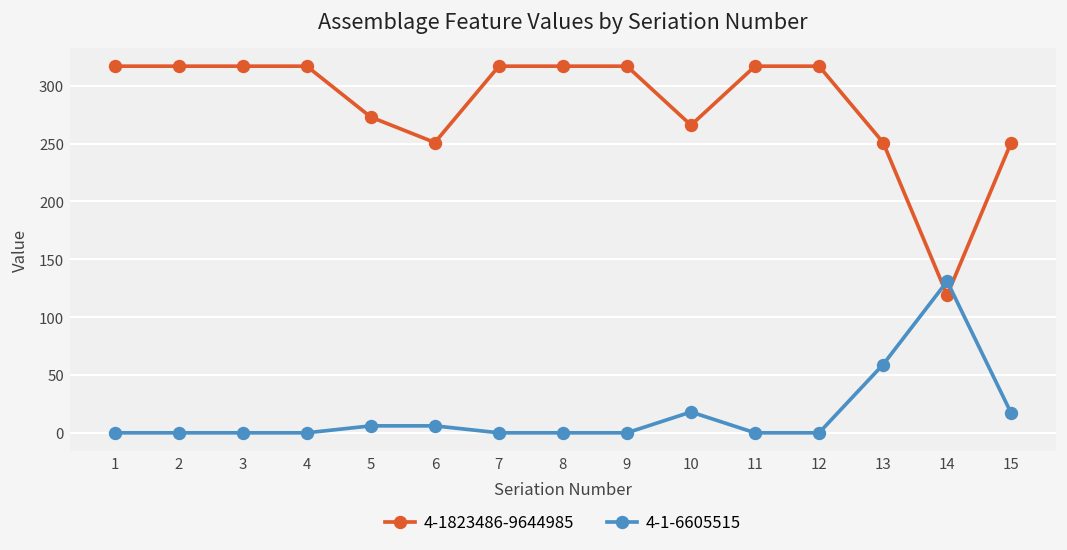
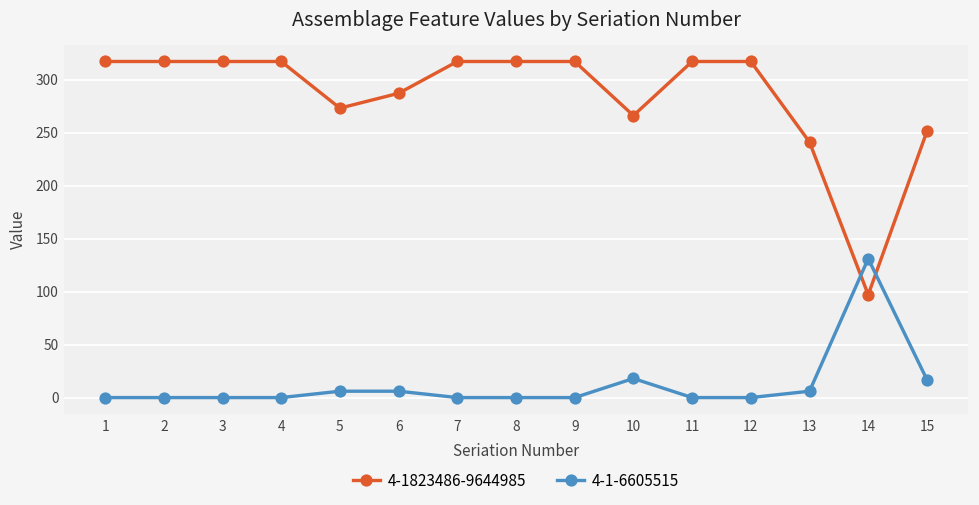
4-1823486-9644985, 6: 250 -> 290
4-1823486-9644985, 13: 250 -> 240
4-1-6605515, 13: 60 -> 10
4-1823486-9644985, 14: 120 -> 100
